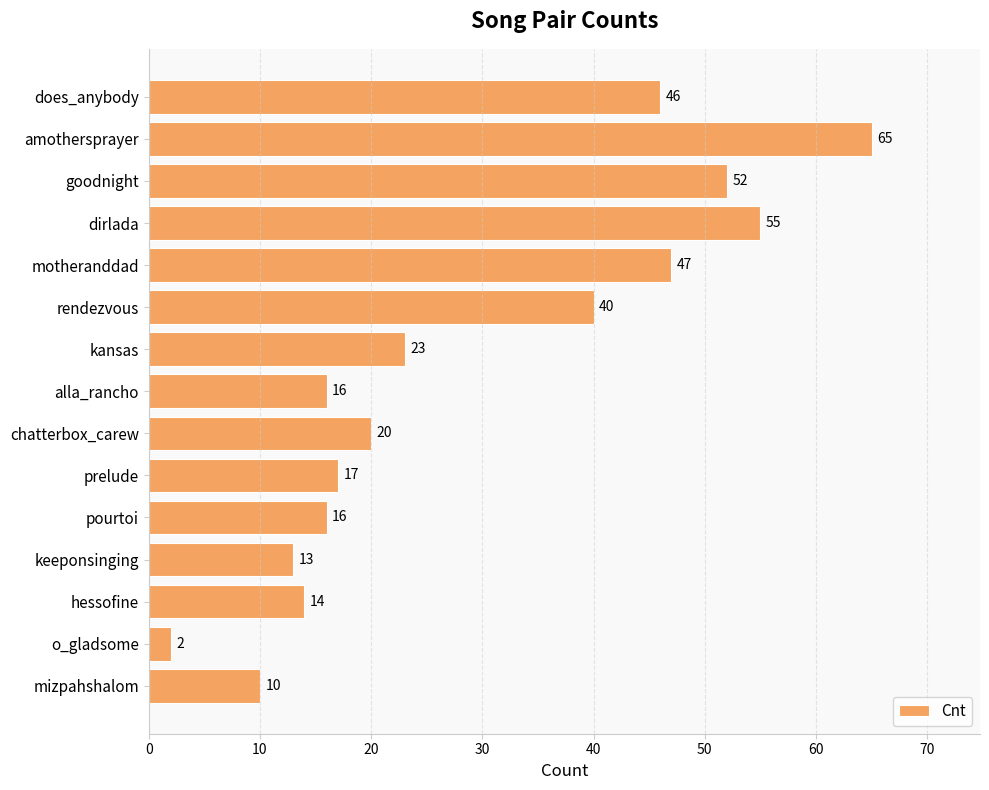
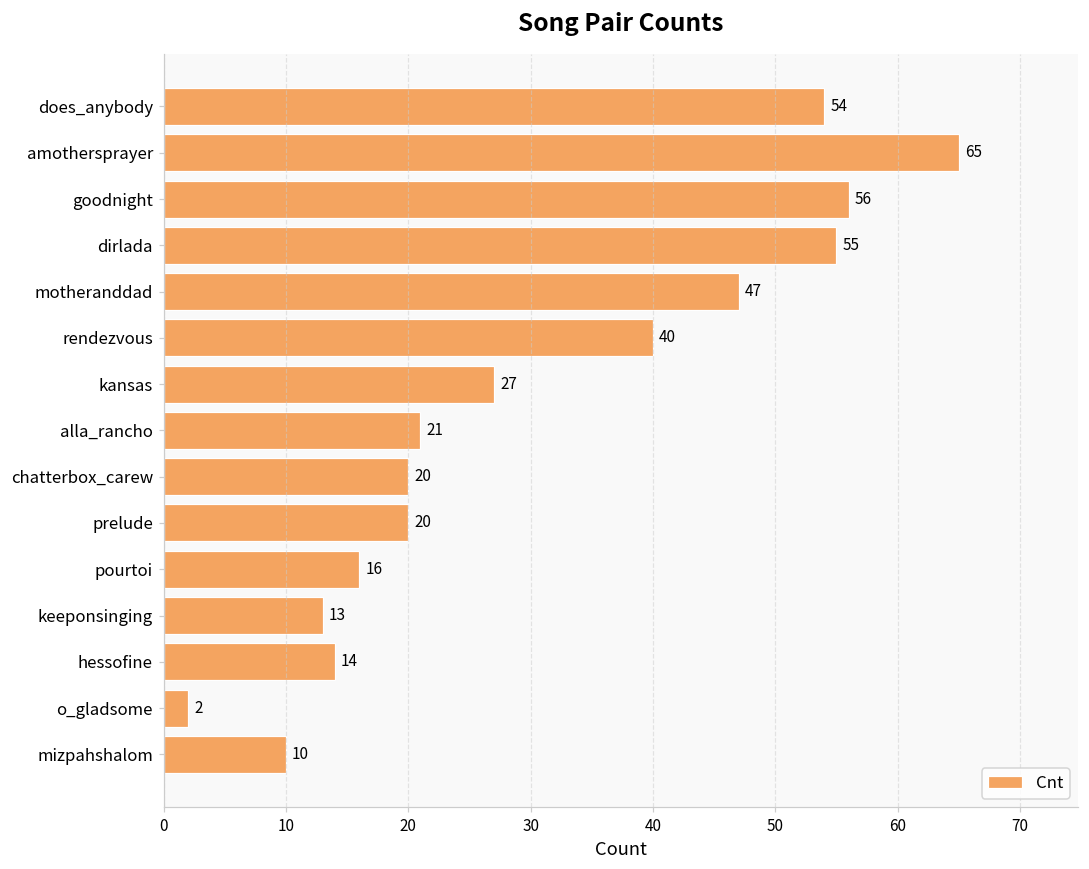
does_anybody: 46 -> 54
goodnight: 52 -> 56
kansas: 23 -> 27
alla_rancho: 16 -> 21
prelude: 17 -> 20
